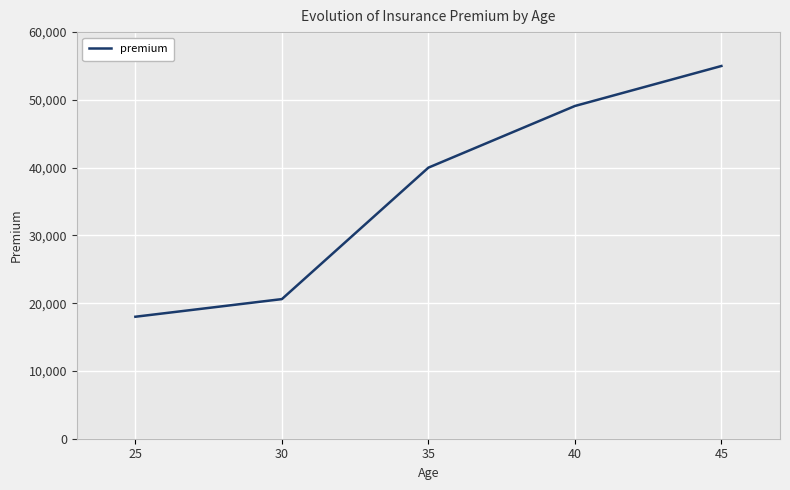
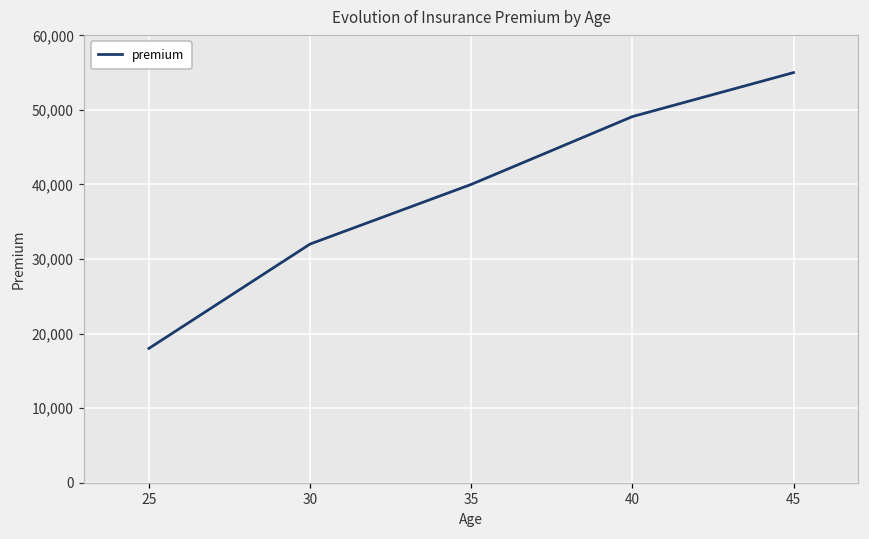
30: 21,000 -> 32,000
